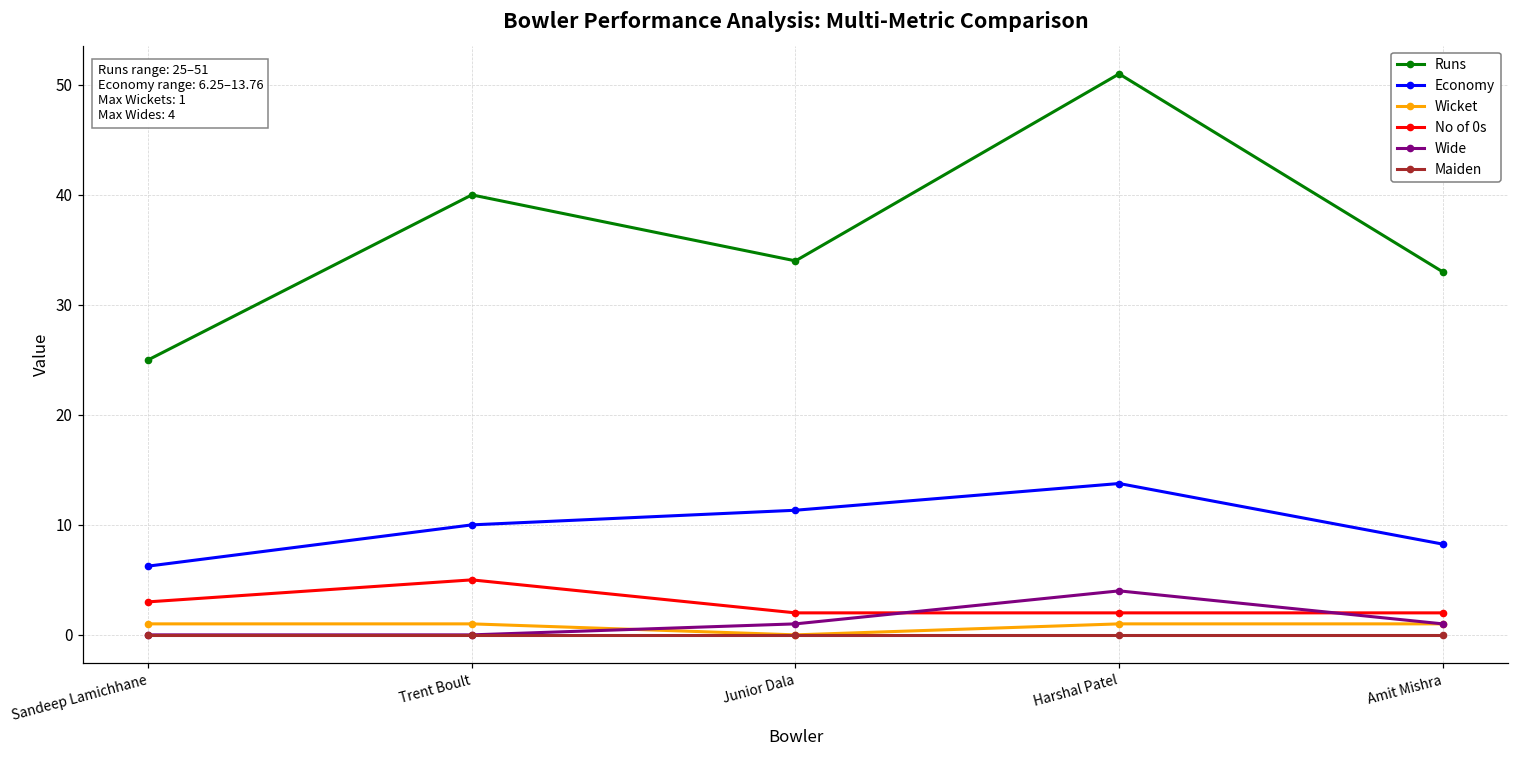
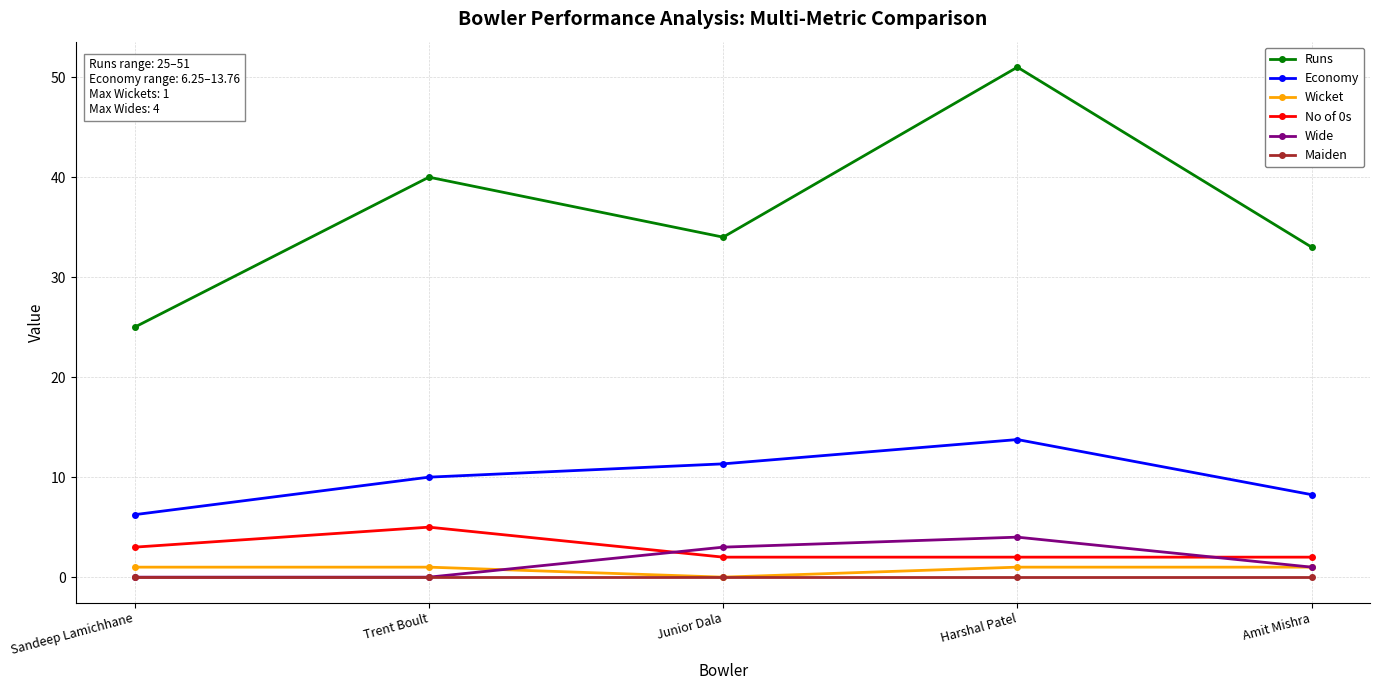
Wide, Junior Dala: 1 -> 3
